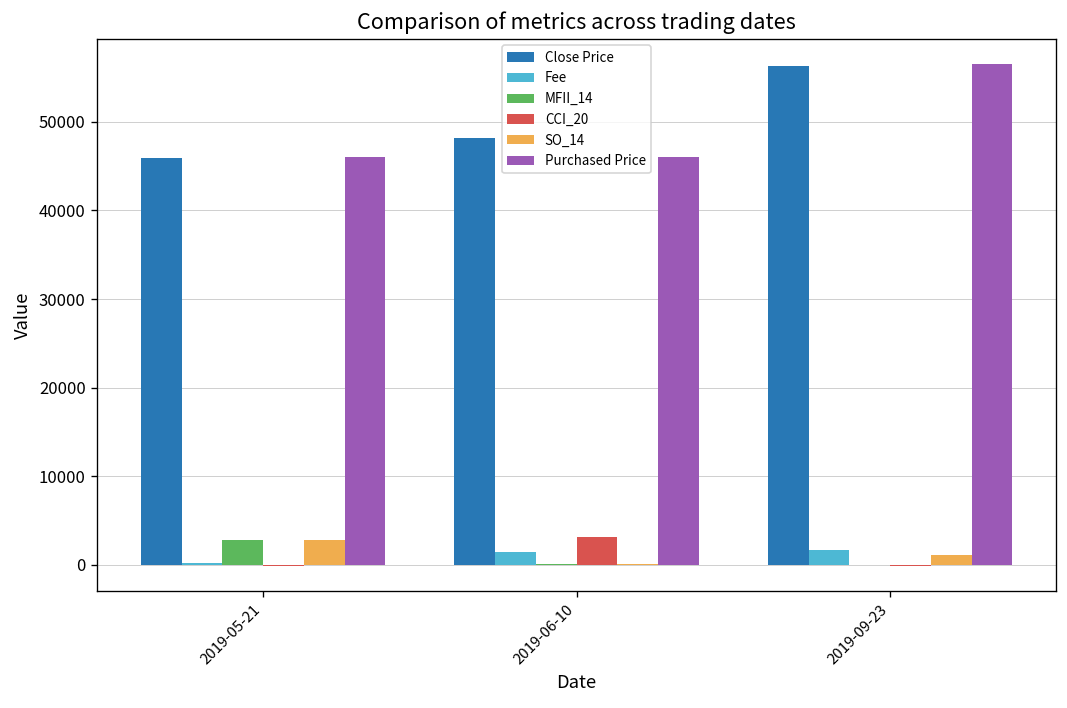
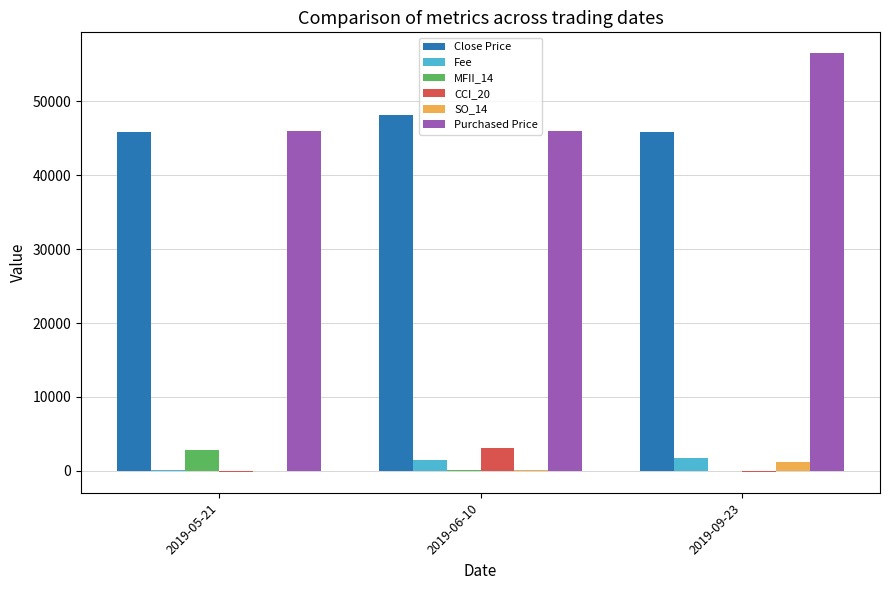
SO_14, 2019-05-21: 3000 -> 0
Close Price, 2019-09-23: 56000 -> 46000
